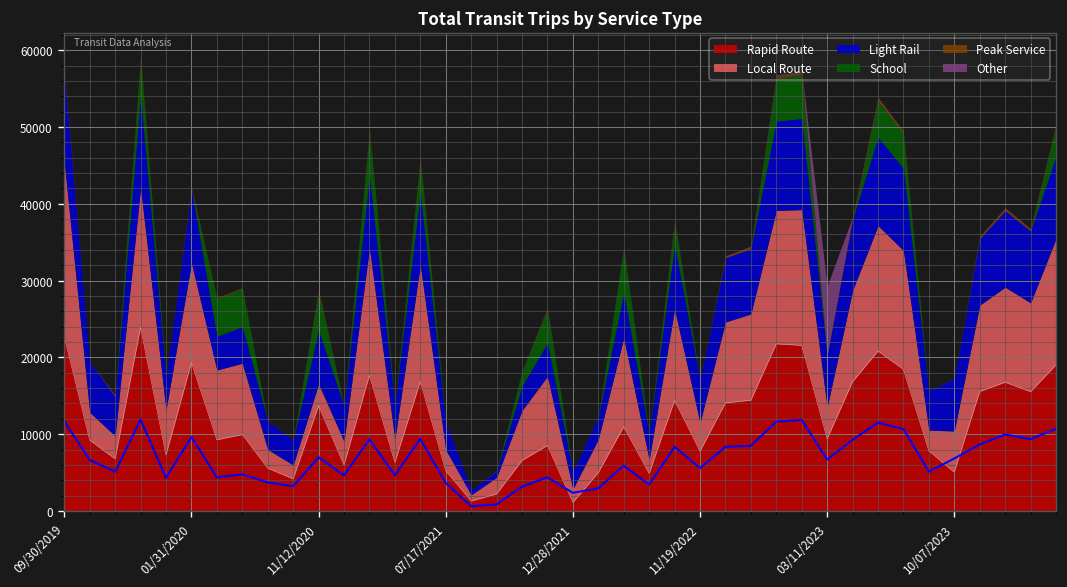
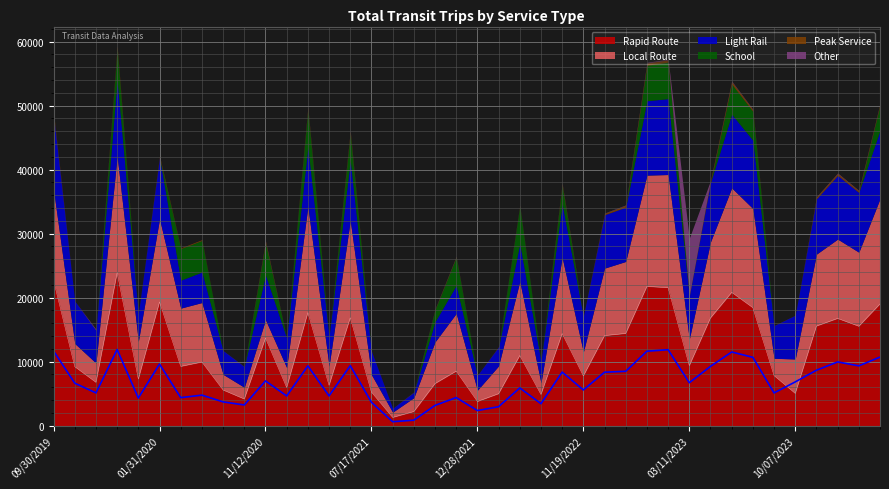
Local Route, 09/30/2019: 23000 -> 14000
Rapid Route, 12/28/2021: 1000 -> 4000
